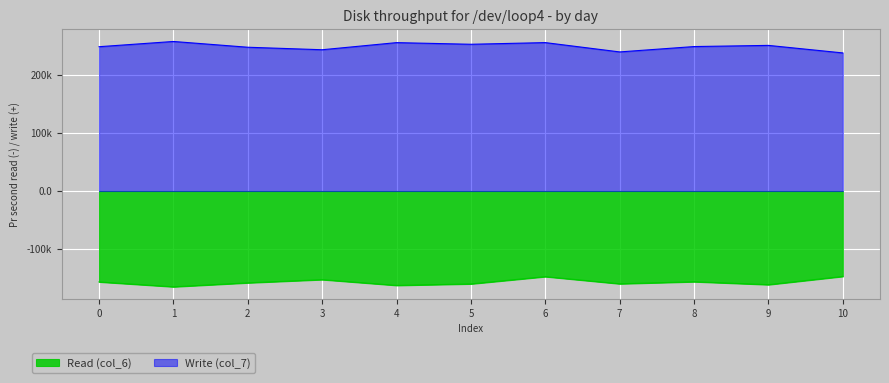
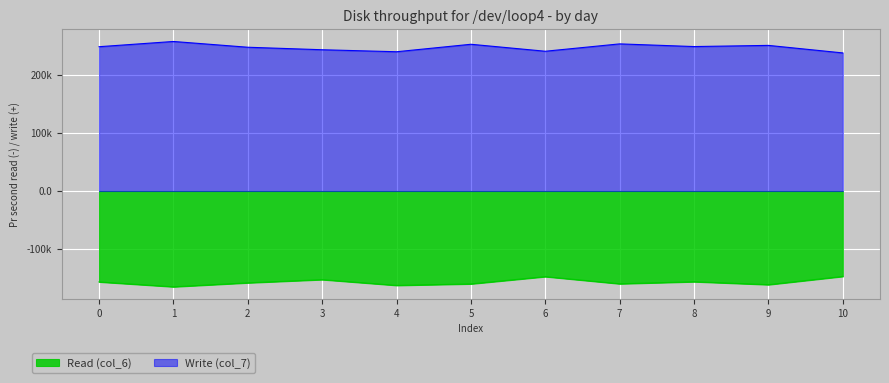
Write (col_7), 4: 260000 -> 240000
Write (col_7), 6: 260000 -> 240000
Write (col_7), 7: 240000 -> 250000
